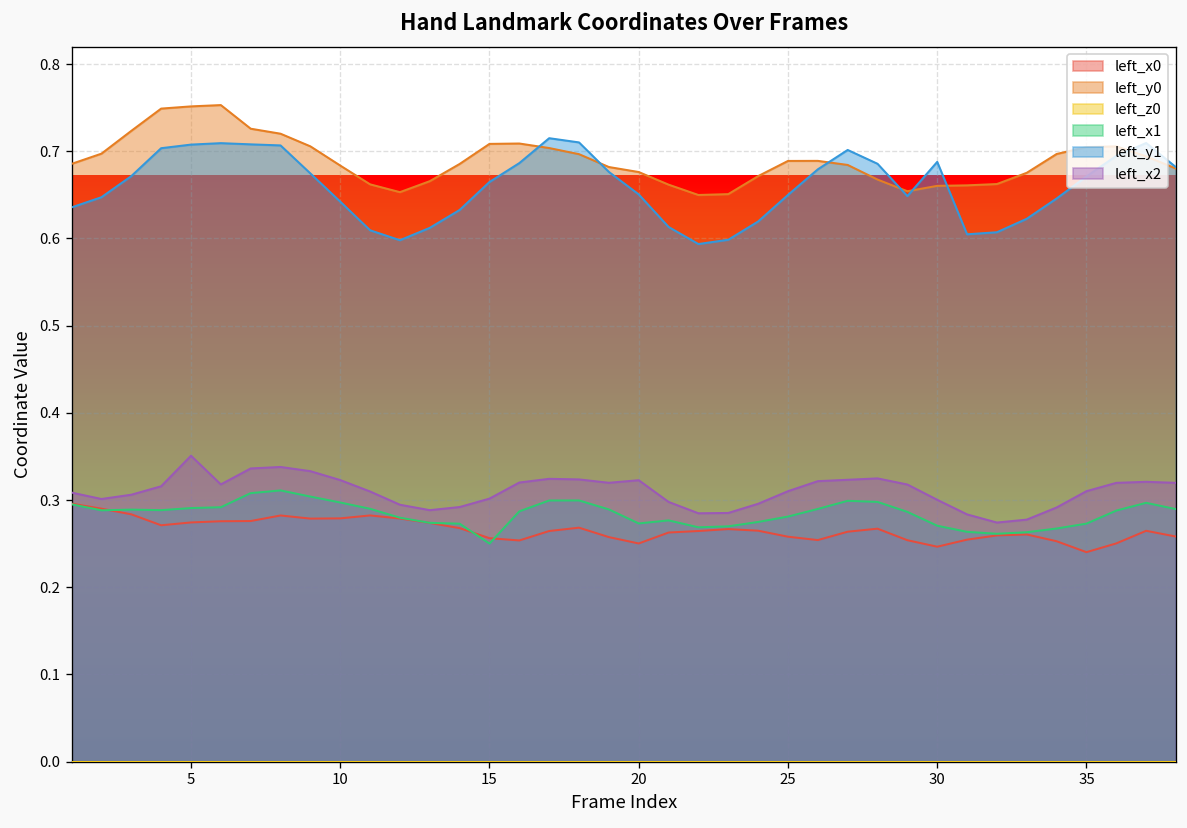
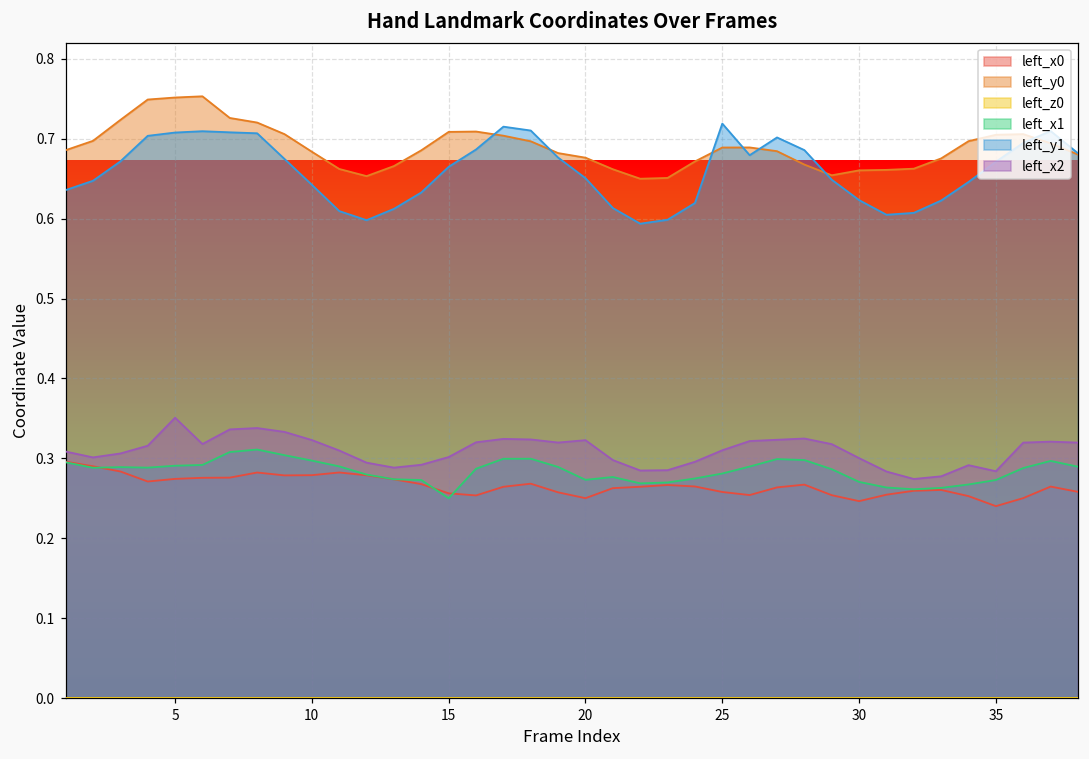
left_y1, 25: 0.65 -> 0.72
left_y1, 30: 0.69 -> 0.62
left_x2, 35: 0.31 -> 0.28
